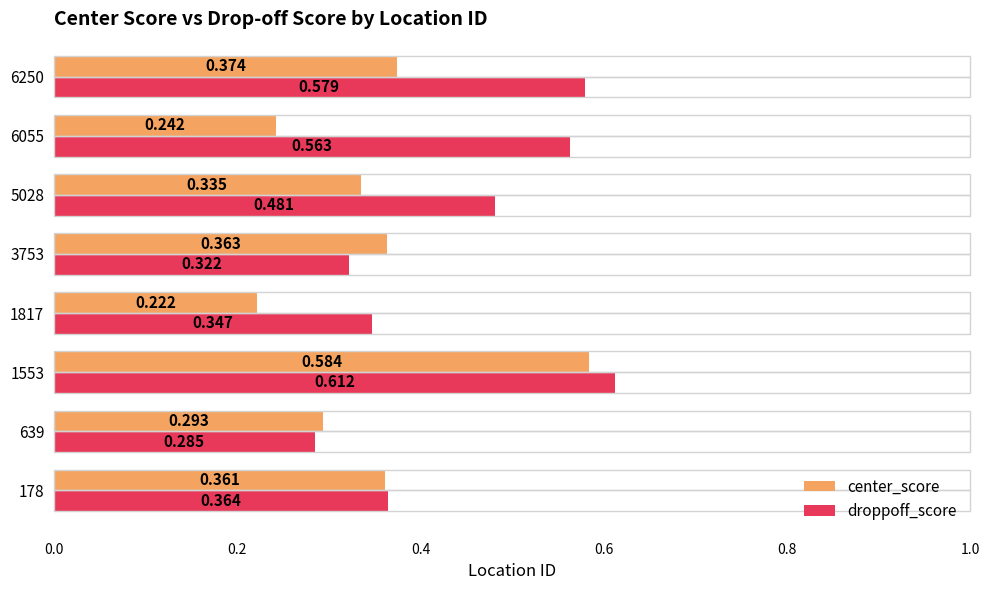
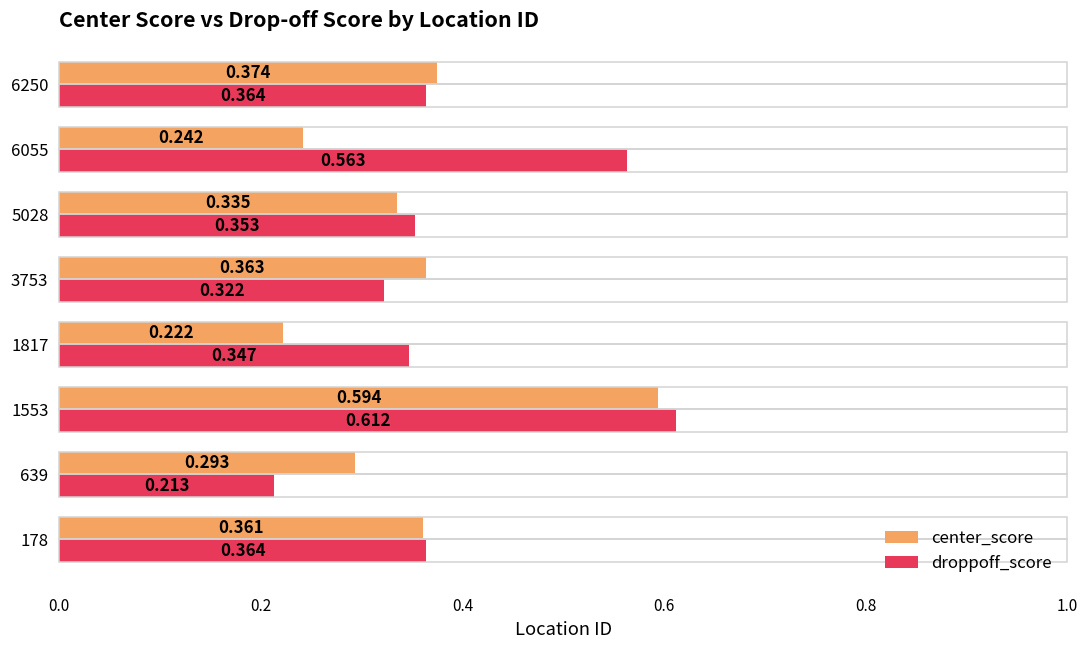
droppoff_score, 6250: 0.579 -> 0.364
droppoff_score, 5028: 0.481 -> 0.353
center_score, 1553: 0.584 -> 0.594
droppoff_score, 639: 0.285 -> 0.213
